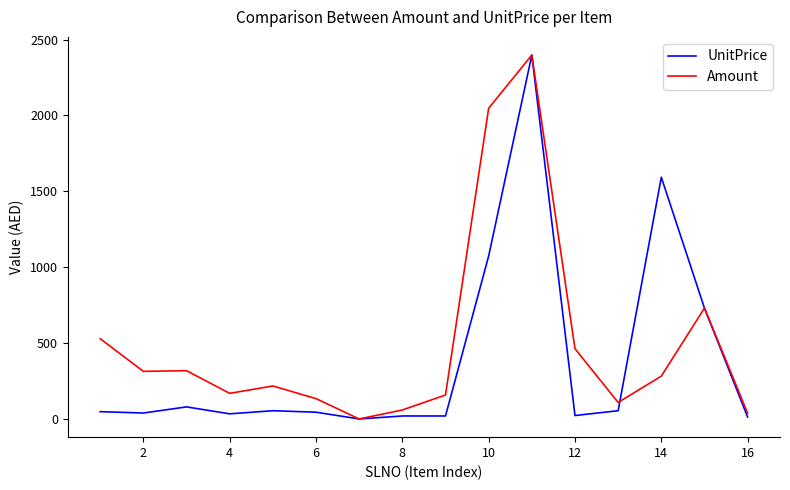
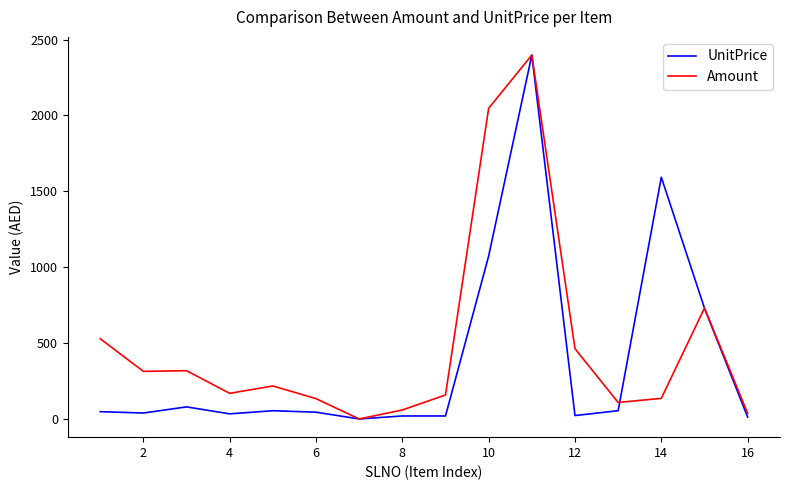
Amount, 14: 280 -> 140
